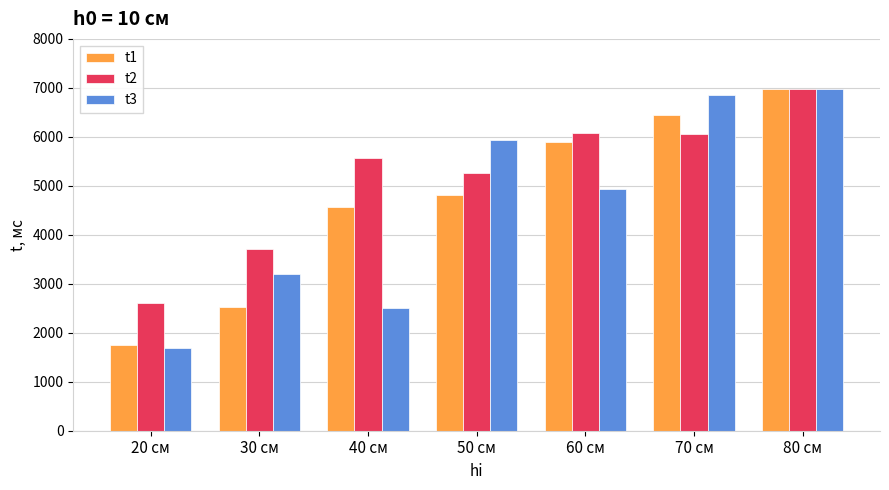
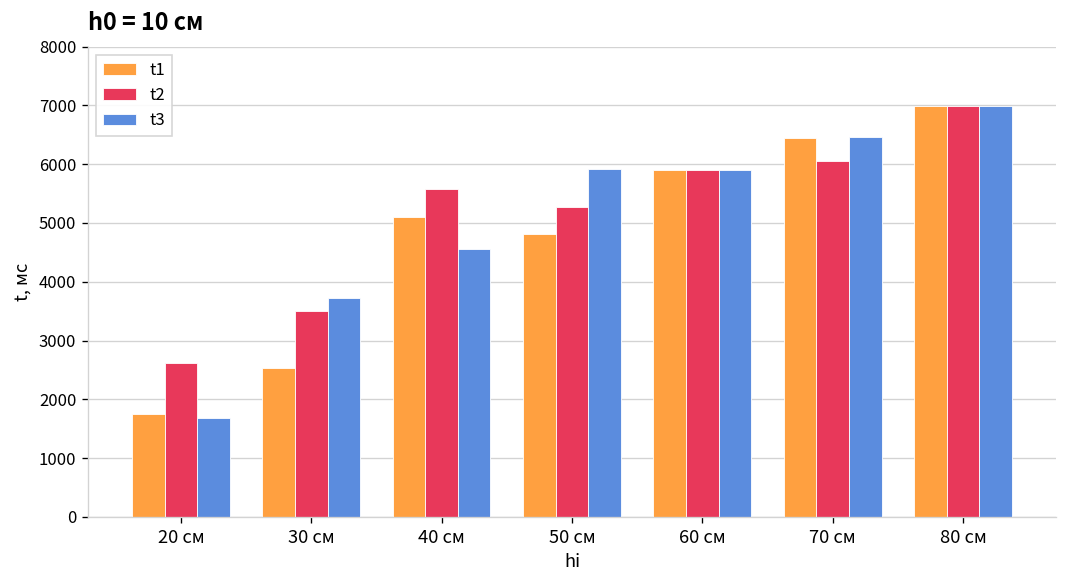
t2, 30 см: 3700 -> 3500
t3, 30 см: 3200 -> 3700
t1, 40 см: 4600 -> 5100
t3, 40 см: 2500 -> 4600
t2, 60 см: 6100 -> 5900
t3, 60 см: 4900 -> 5900
t3, 70 см: 6900 -> 6500
